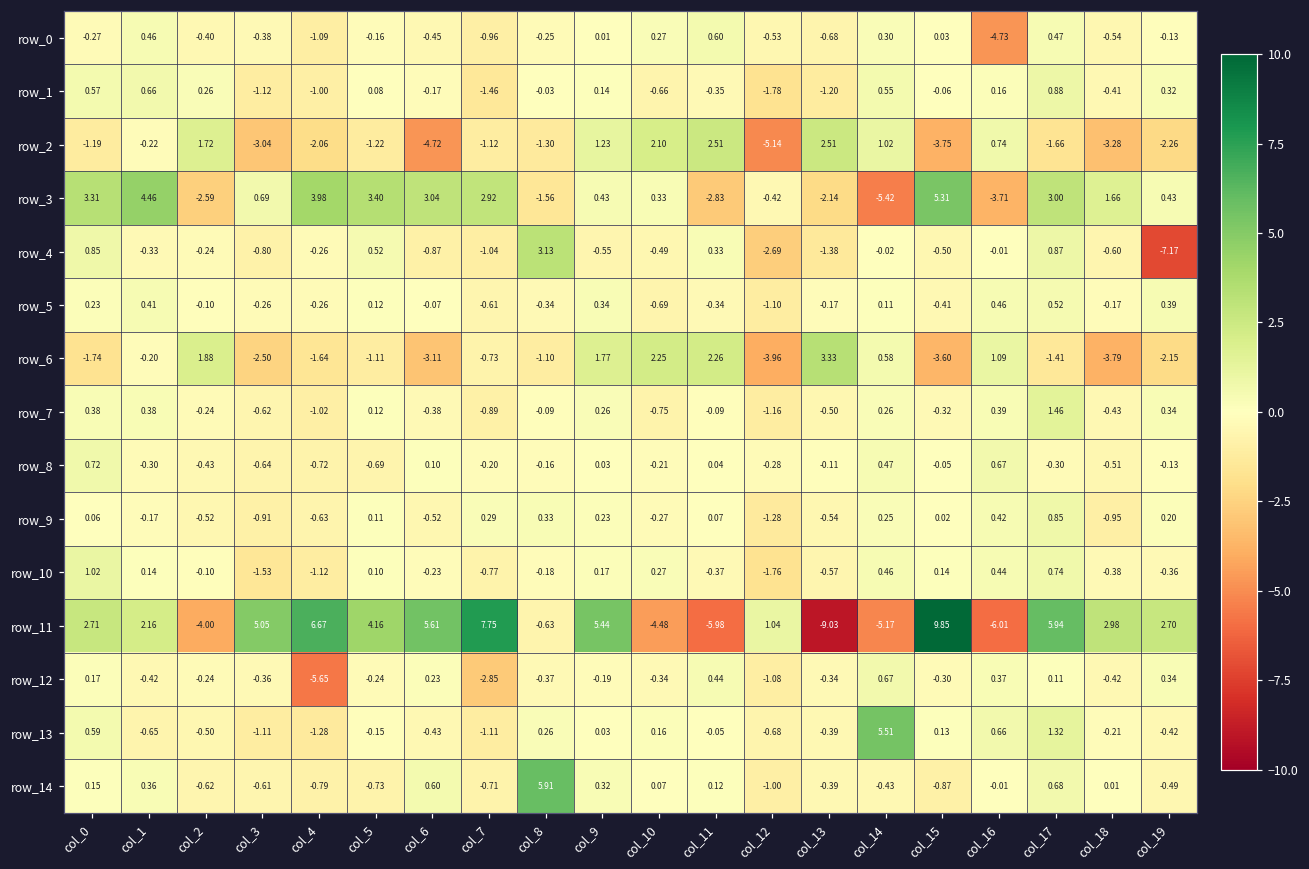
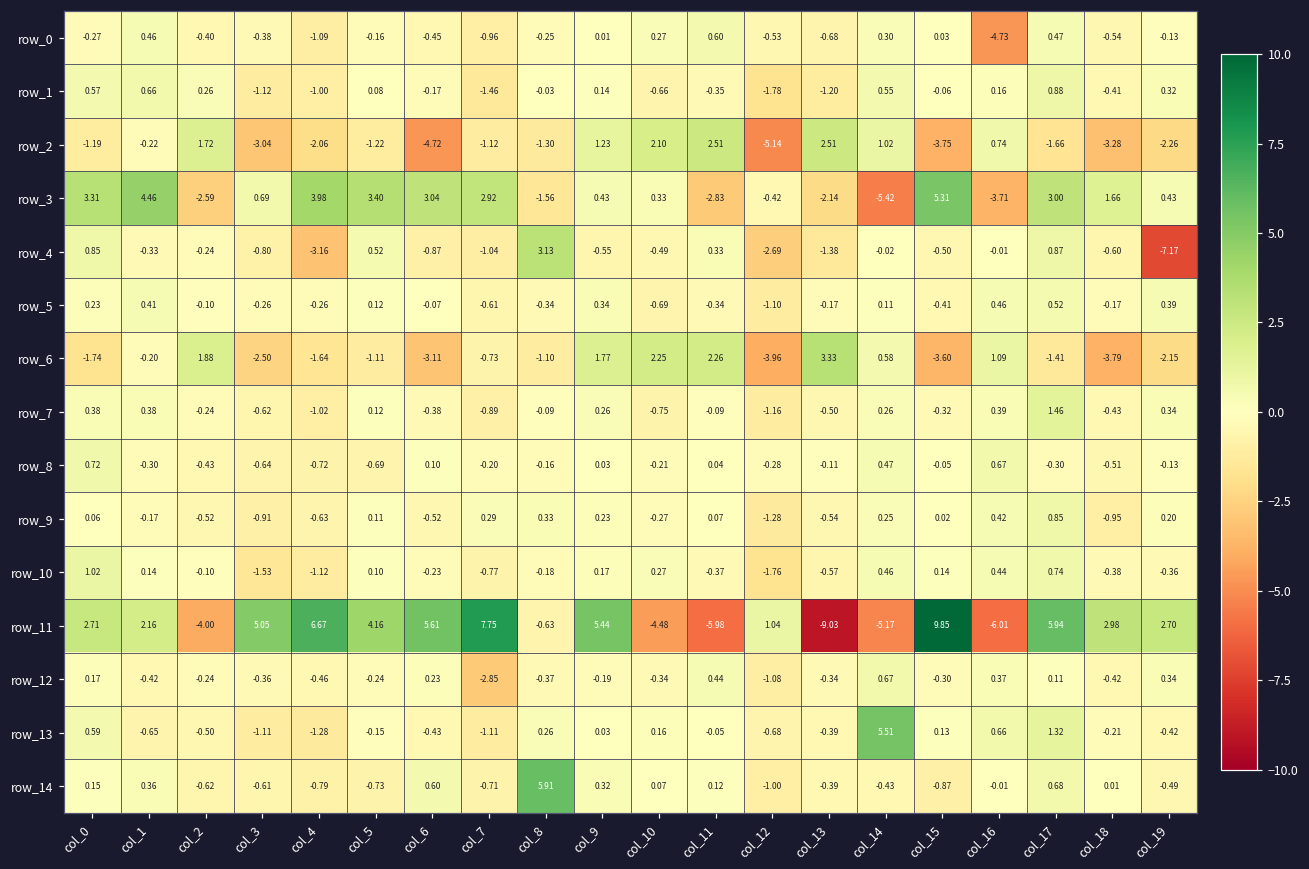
row_4, col_4: -0.26 -> -3.16
row_12, col_4: -5.65 -> -0.46
